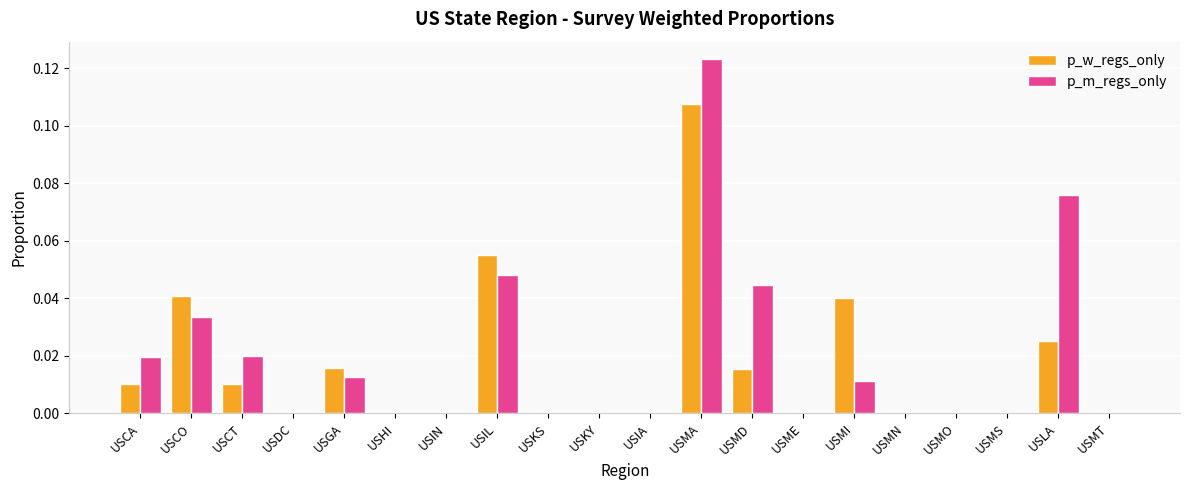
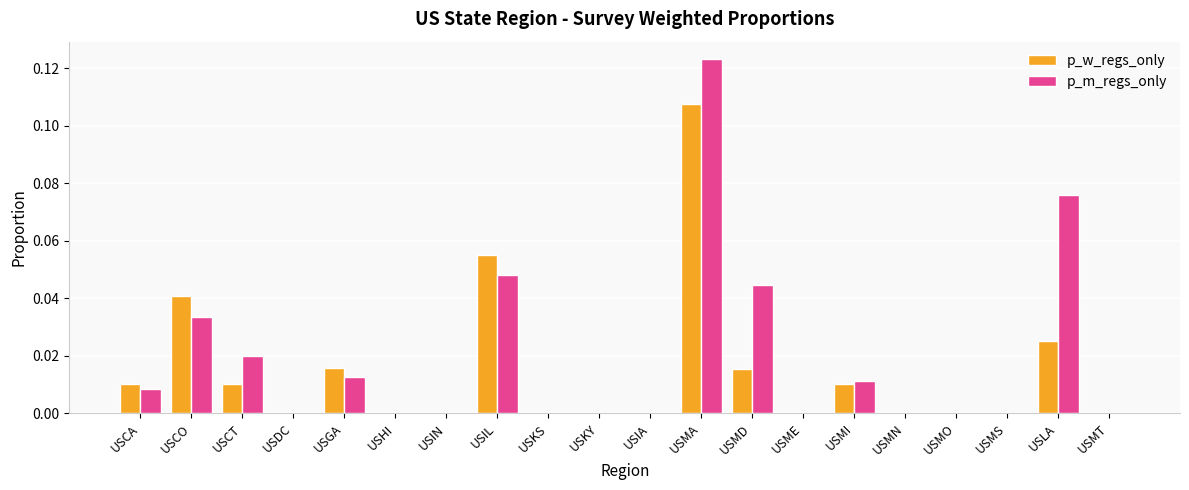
p_m_regs_only, USCA: 0.019 -> 0.008
p_w_regs_only, USMI: 0.04 -> 0.01
